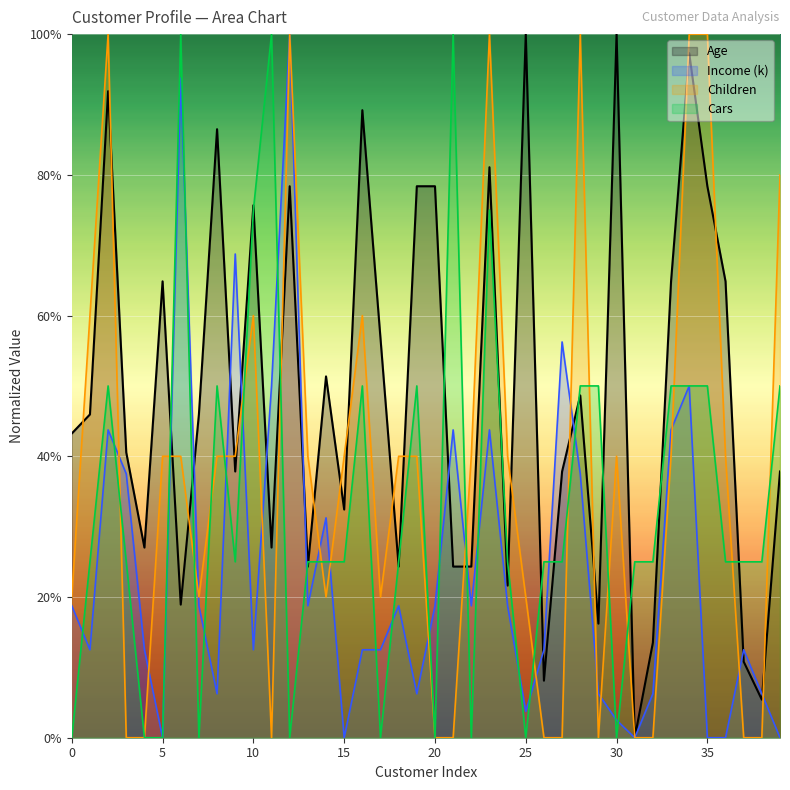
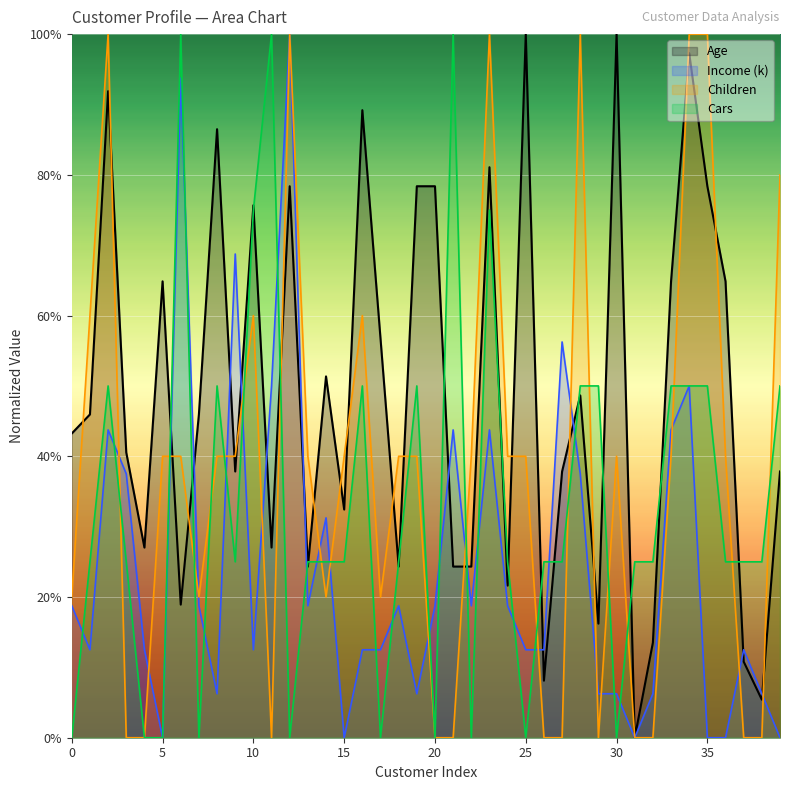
Income (k), 25: 4% -> 13%
Children, 25: 20% -> 40%
Income (k), 30: 3% -> 6%
